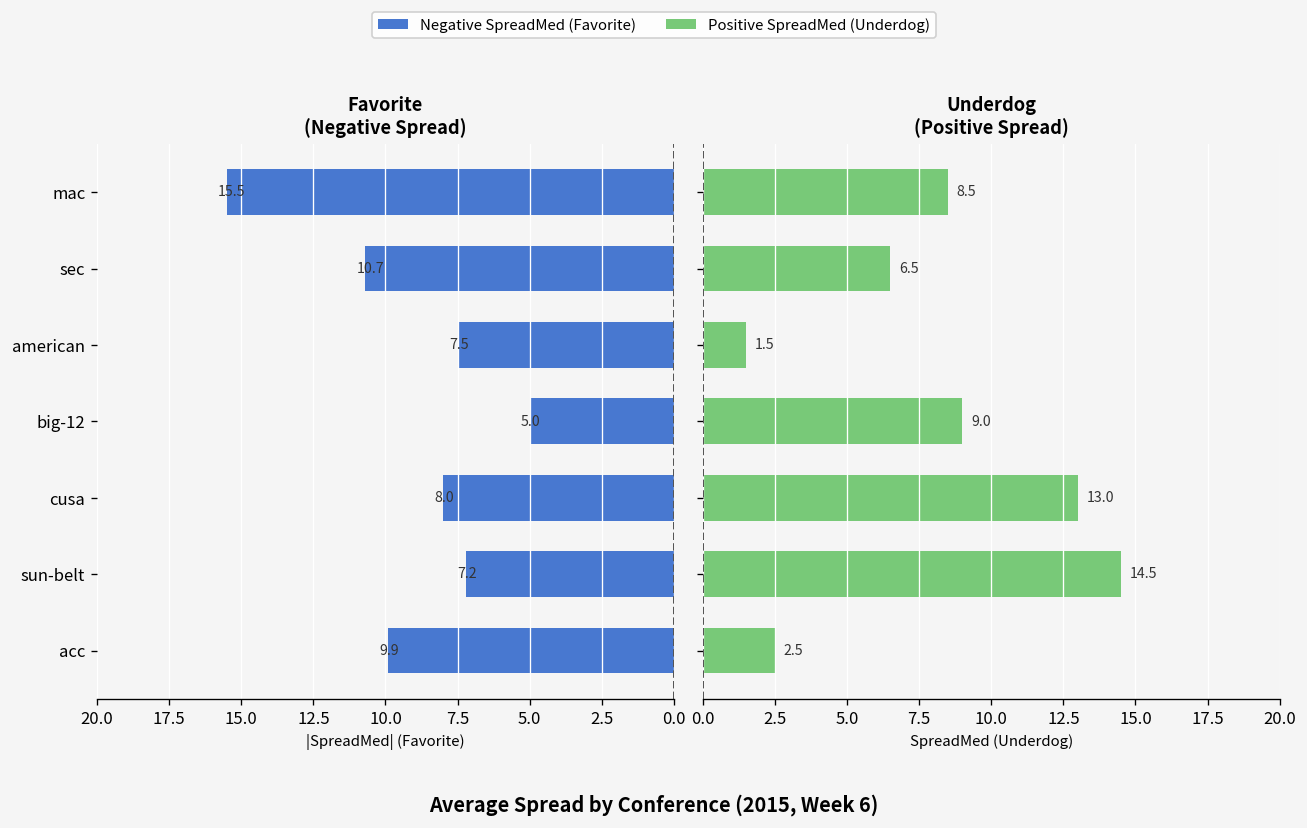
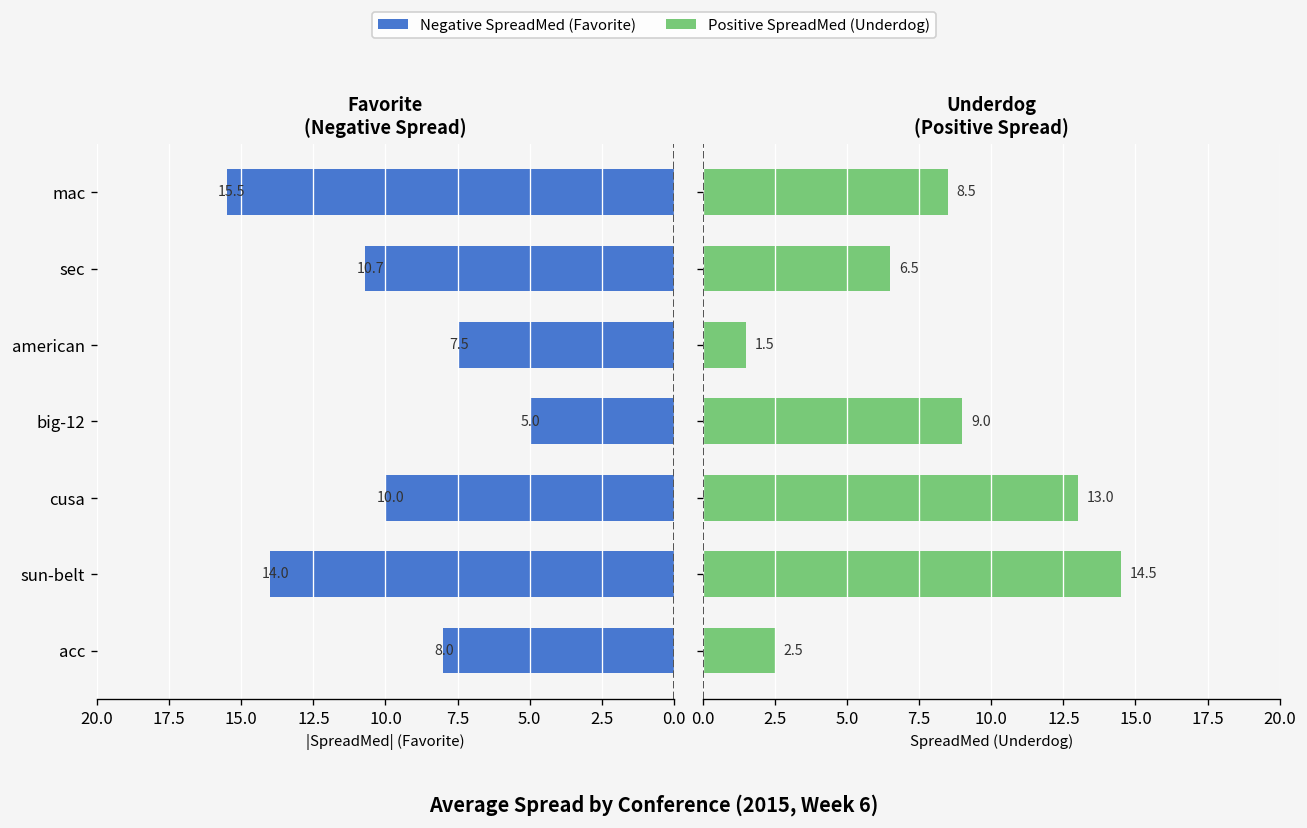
Favorite (Negative Spread), cusa: 8.0 -> 10.0
Favorite (Negative Spread), sun-belt: 7.2 -> 14.0
Favorite (Negative Spread), acc: 9.9 -> 8.0
